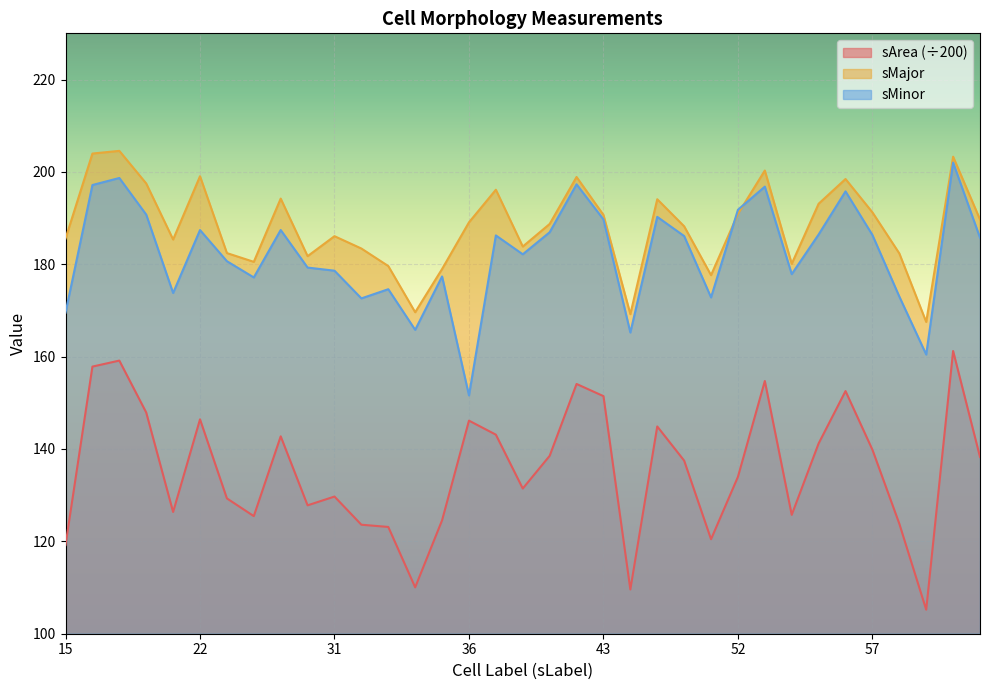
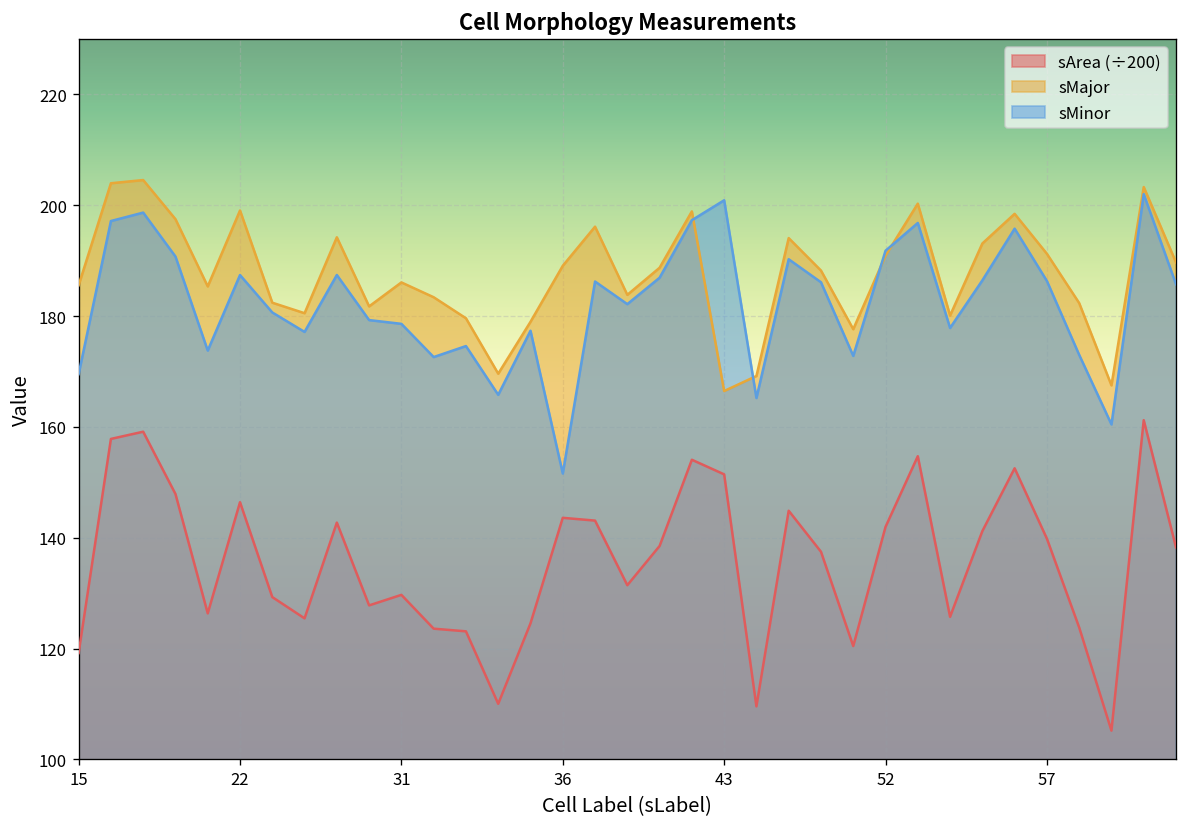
sArea (÷200), 36: 146 -> 144
sMajor, 43: 191 -> 166
sMinor, 43: 190 -> 201
sArea (÷200), 52: 134 -> 142
